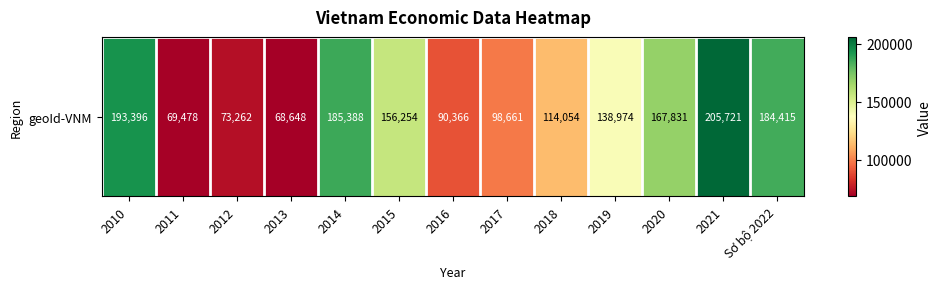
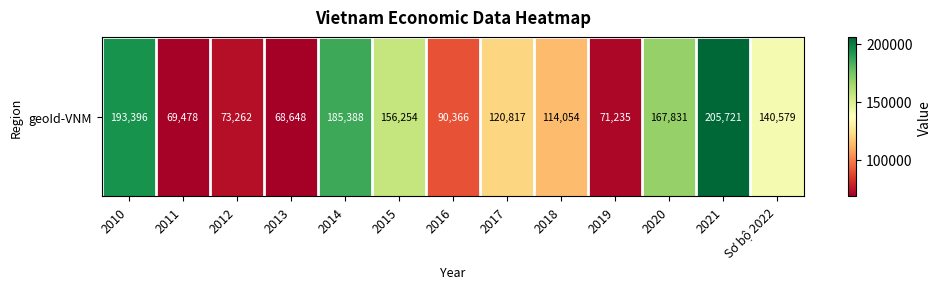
geoId-VNM, 2017: 98,661 -> 120,817
geoId-VNM, 2019: 138,974 -> 71,235
geoId-VNM, Sơ bộ 2022: 184,415 -> 140,579
